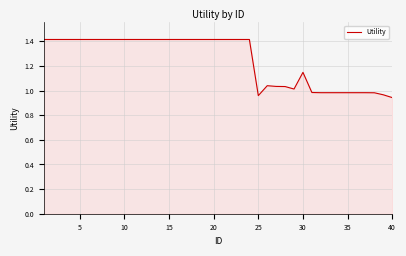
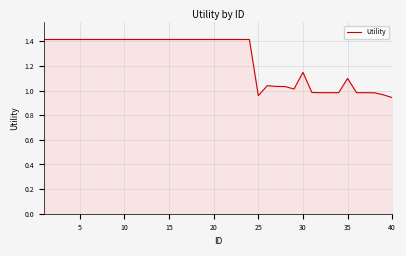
35: 0.98 -> 1.10
